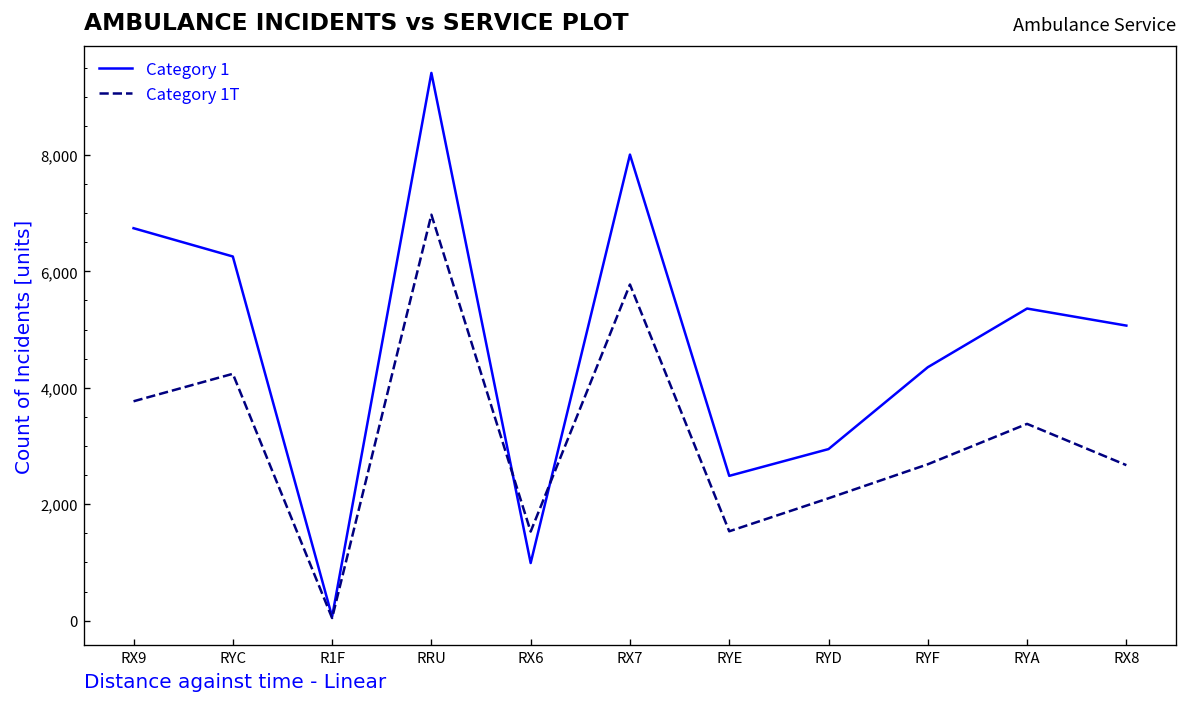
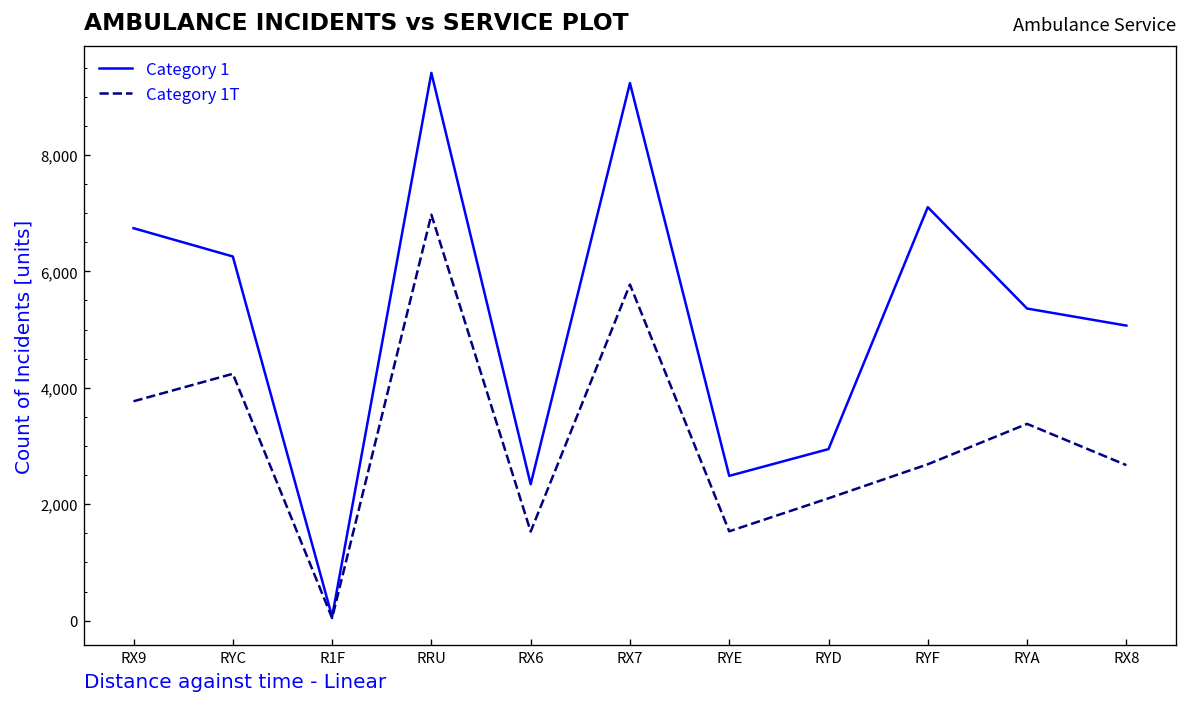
Category 1, RX6: 1,000 -> 2,300
Category 1, RX7: 8,000 -> 9,200
Category 1, RYF: 4,400 -> 7,100
